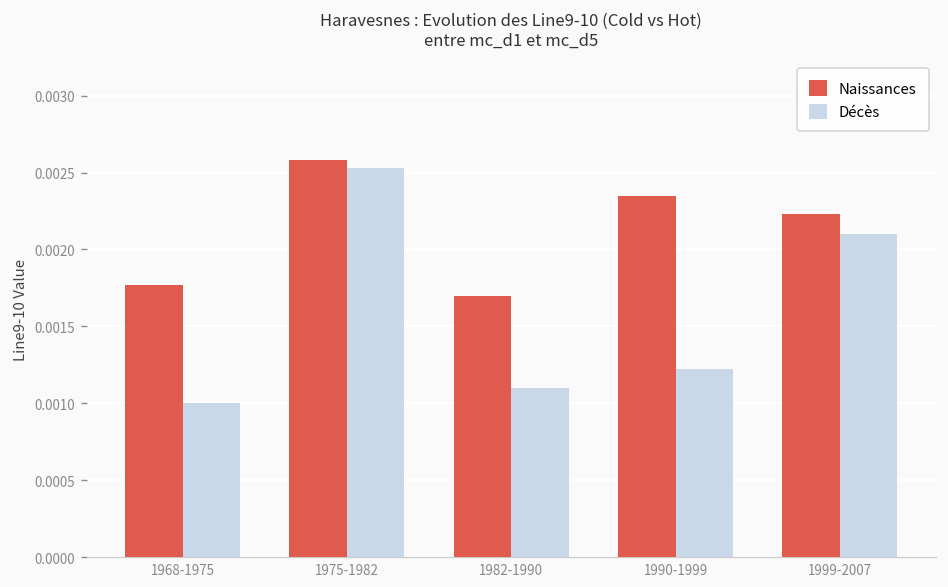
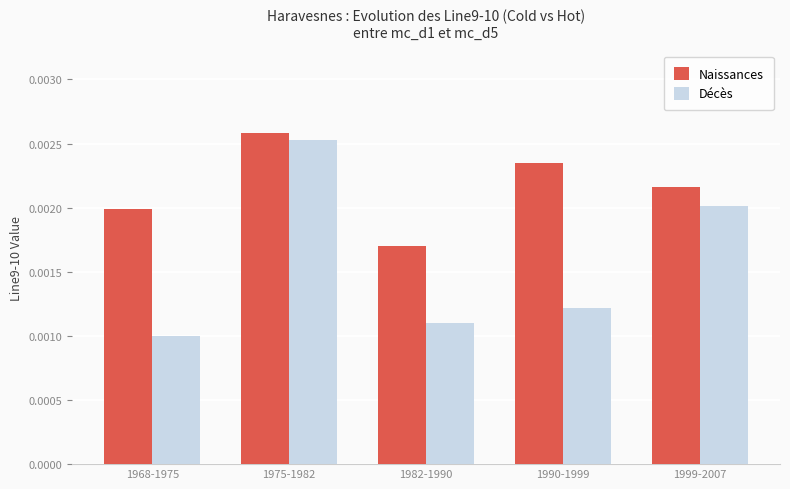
Naissances, 1968-1975: 0.00177 -> 0.00199
Naissances, 1999-2007: 0.00223 -> 0.00216
Décès, 1999-2007: 0.00210 -> 0.00201
